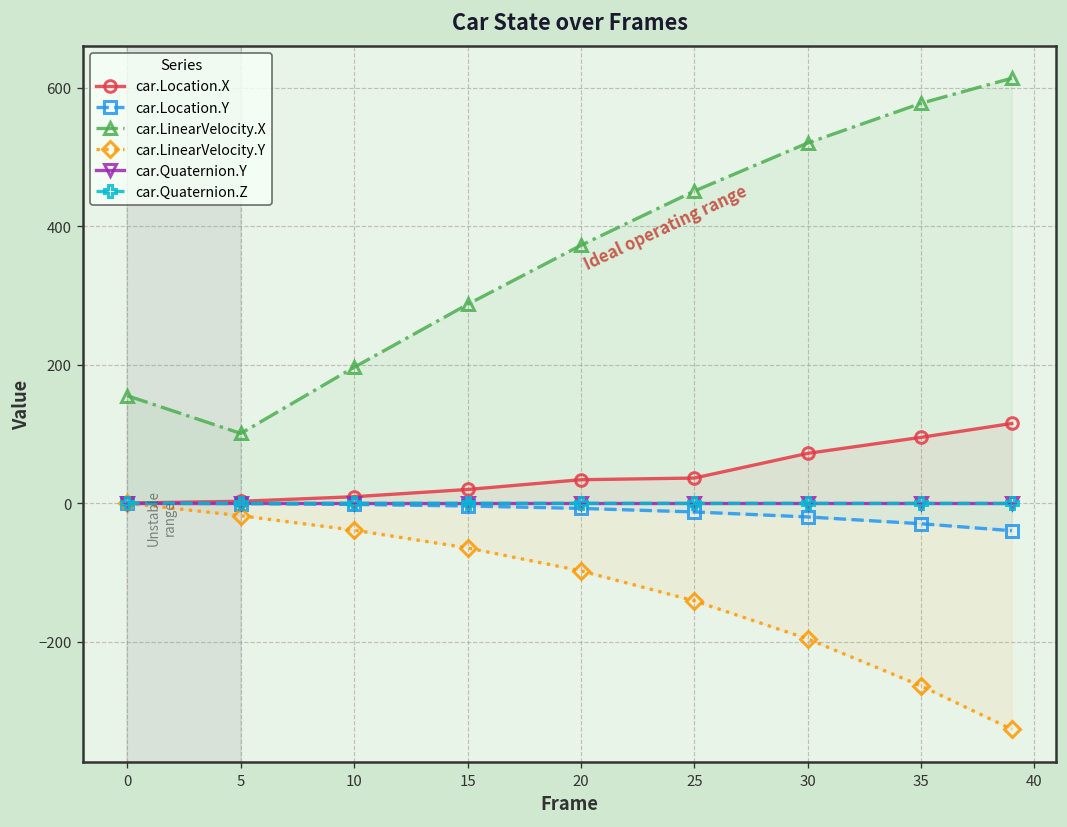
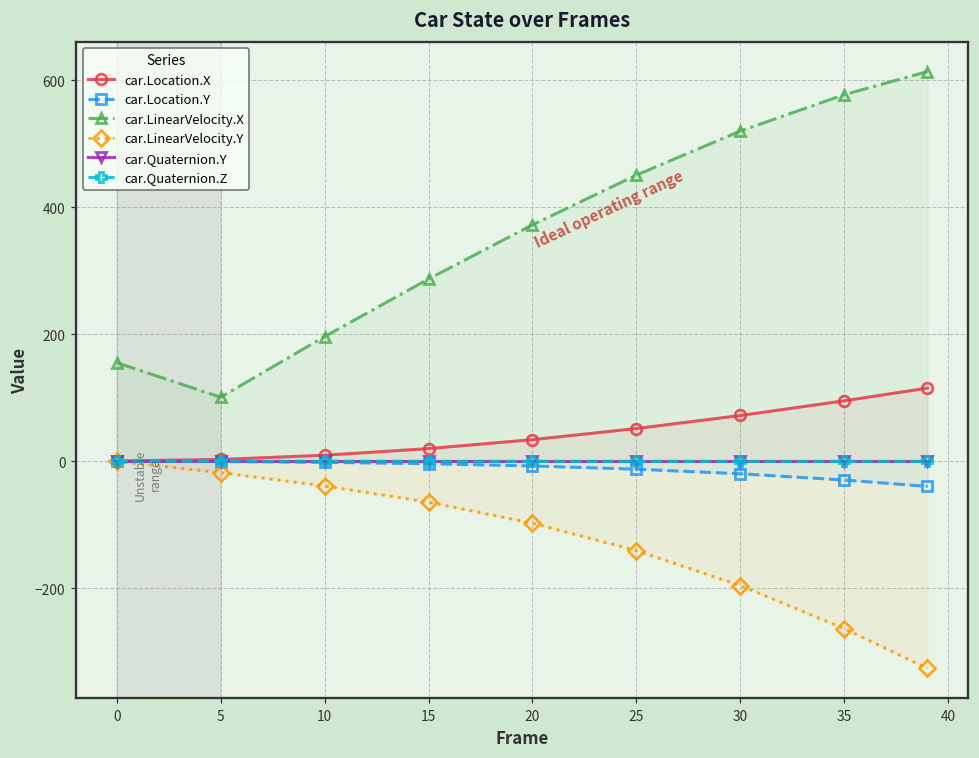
car.Location.X, 25: 40 -> 50
